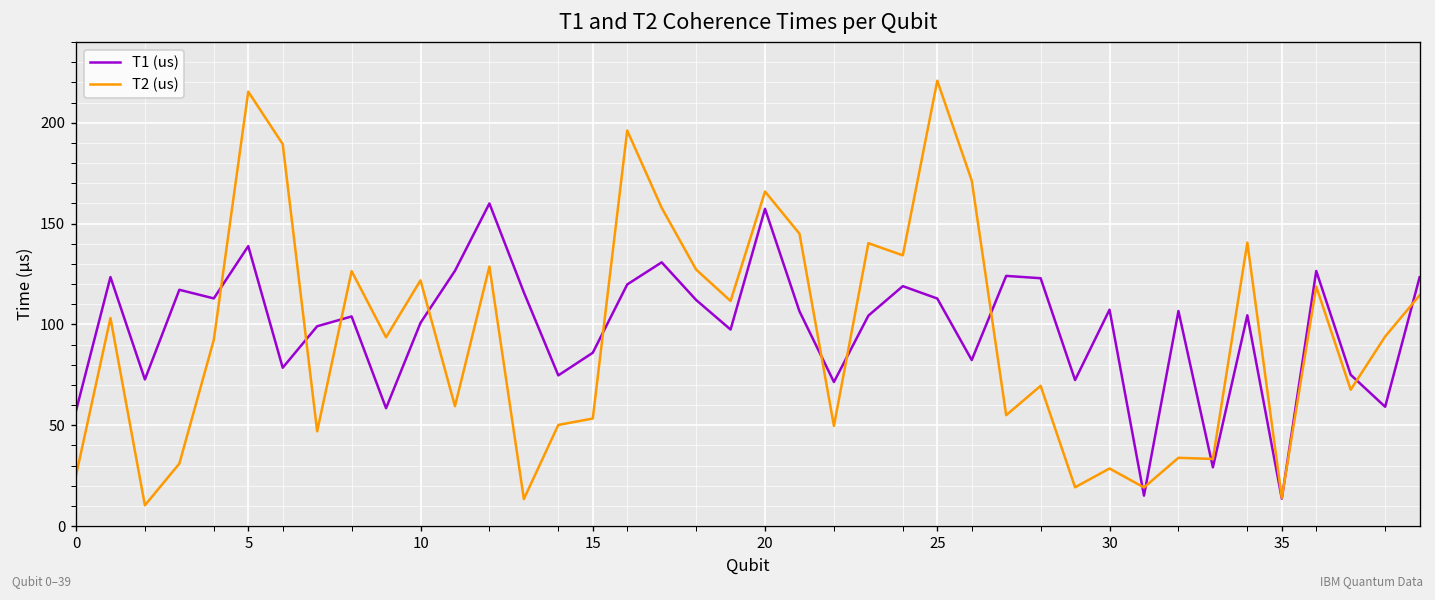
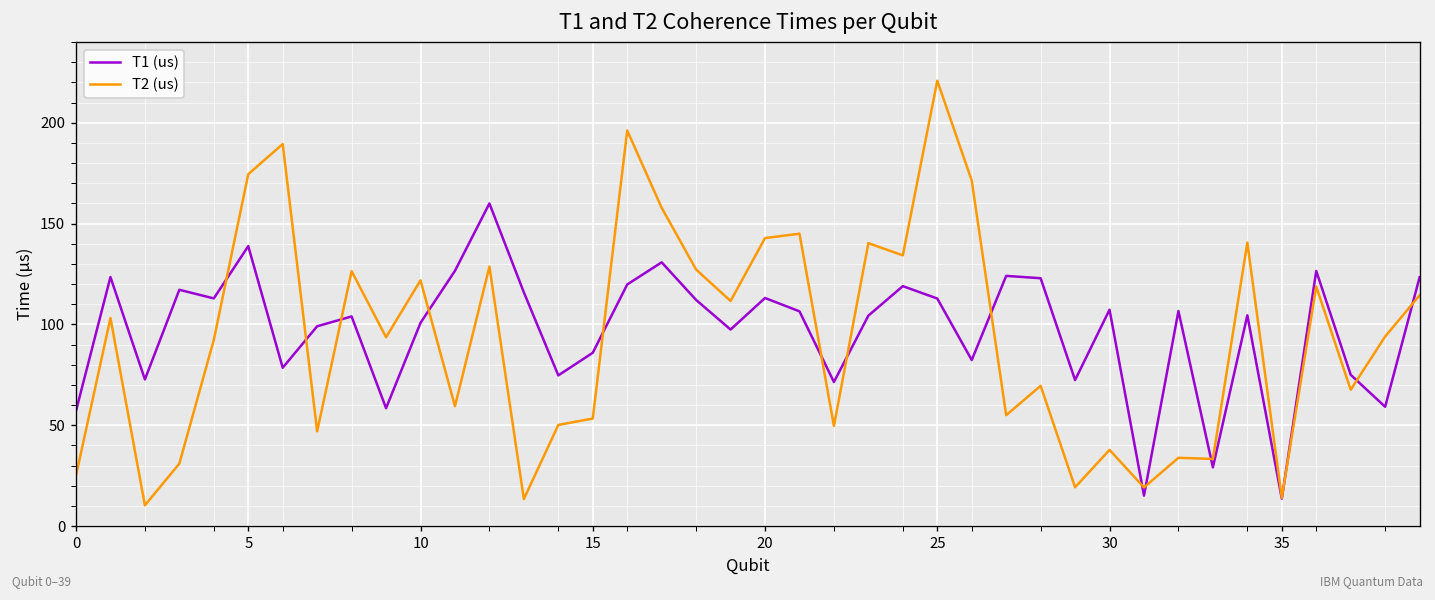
T2 (us), 5: 215 -> 175
T1 (us), 20: 157 -> 113
T2 (us), 20: 166 -> 143
T2 (us), 30: 29 -> 38
